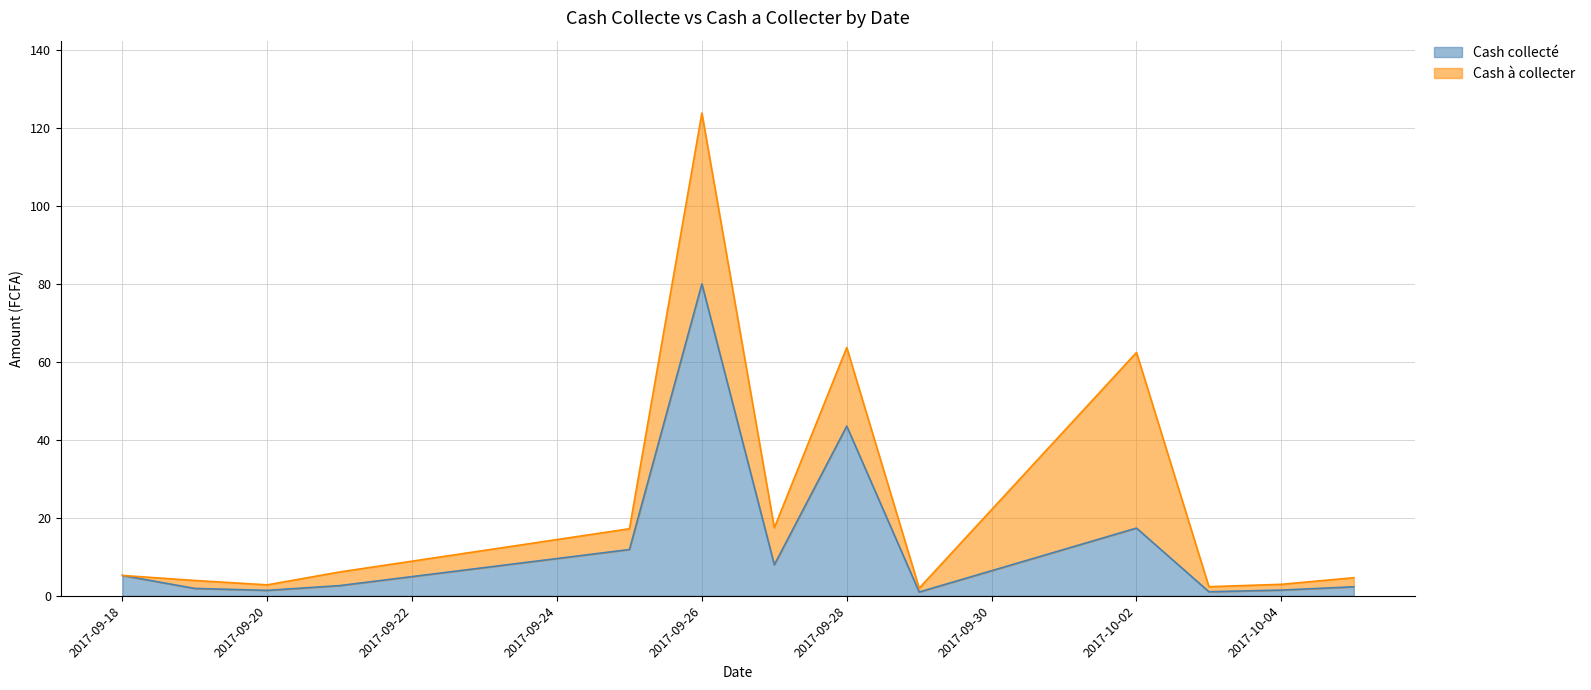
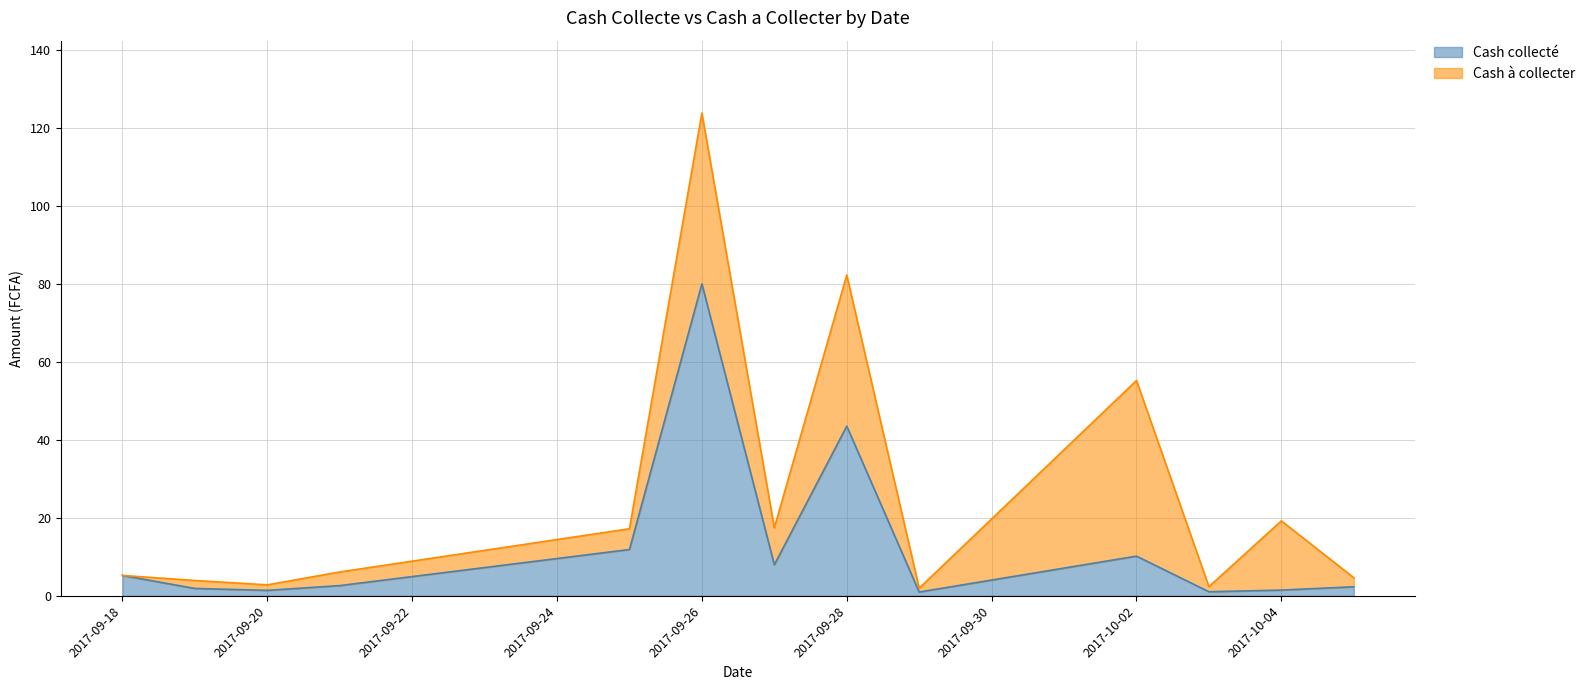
Cash à collecter, 2017-09-28: 20 -> 39
Cash collecté, 2017-10-02: 17 -> 10
Cash à collecter, 2017-10-04: 1 -> 18
